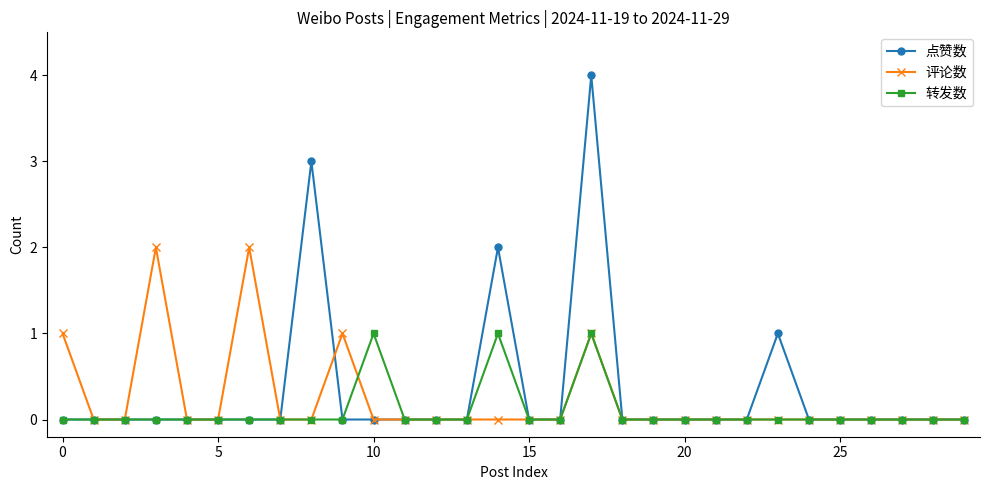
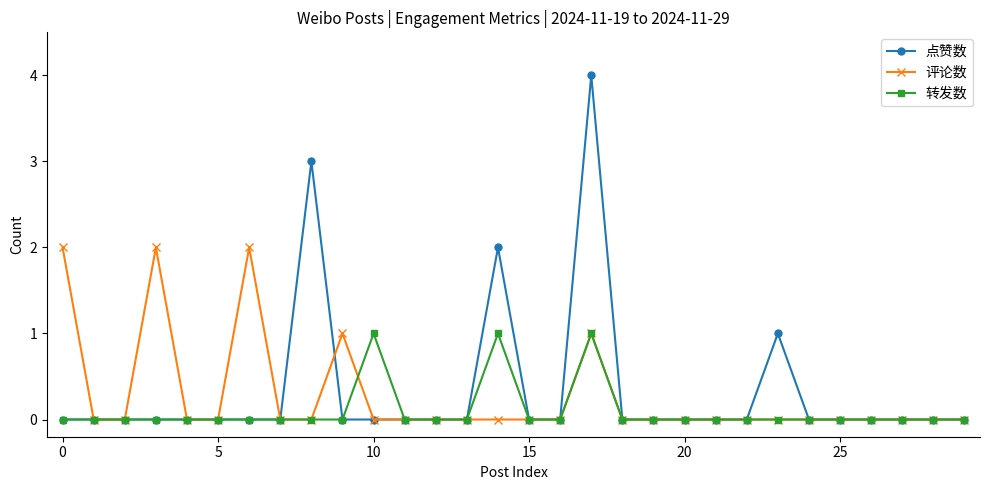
评论数, 0: 1 -> 2
